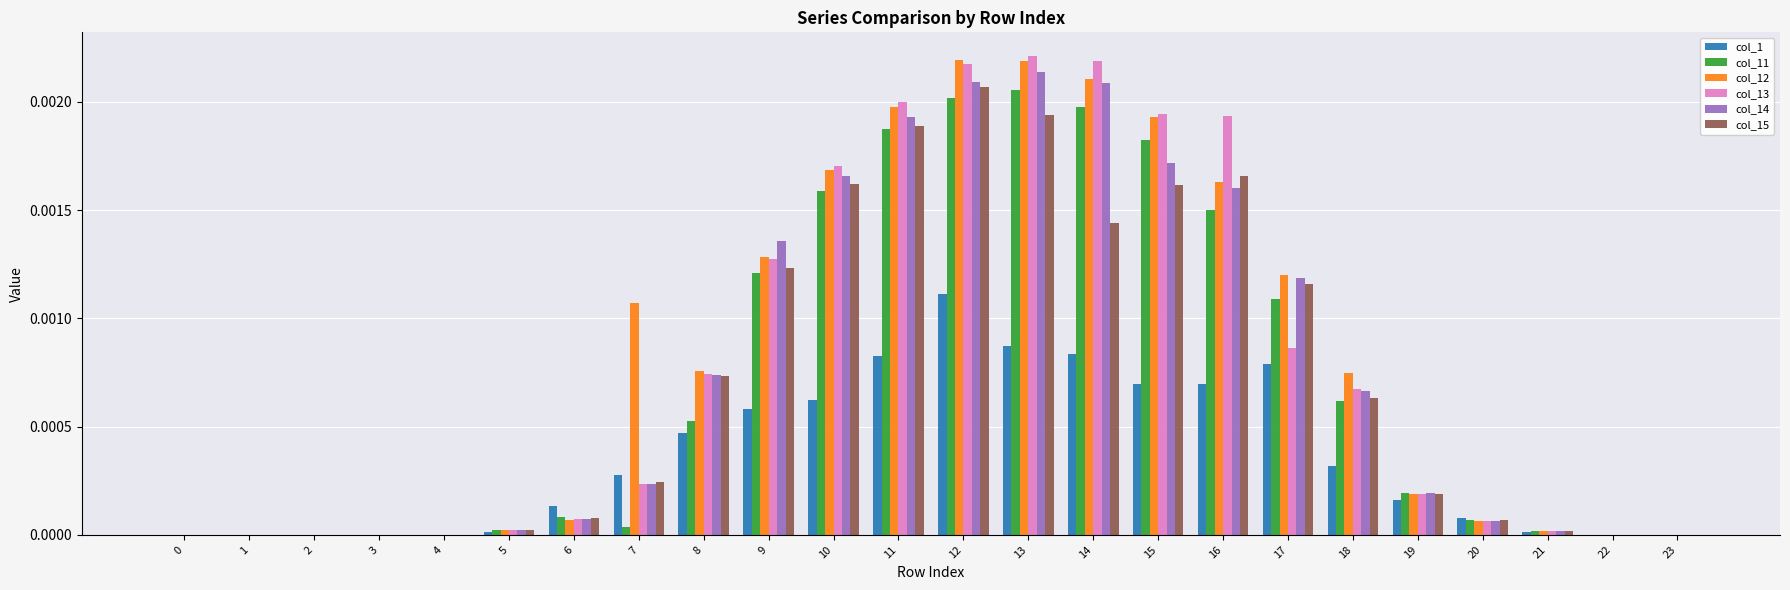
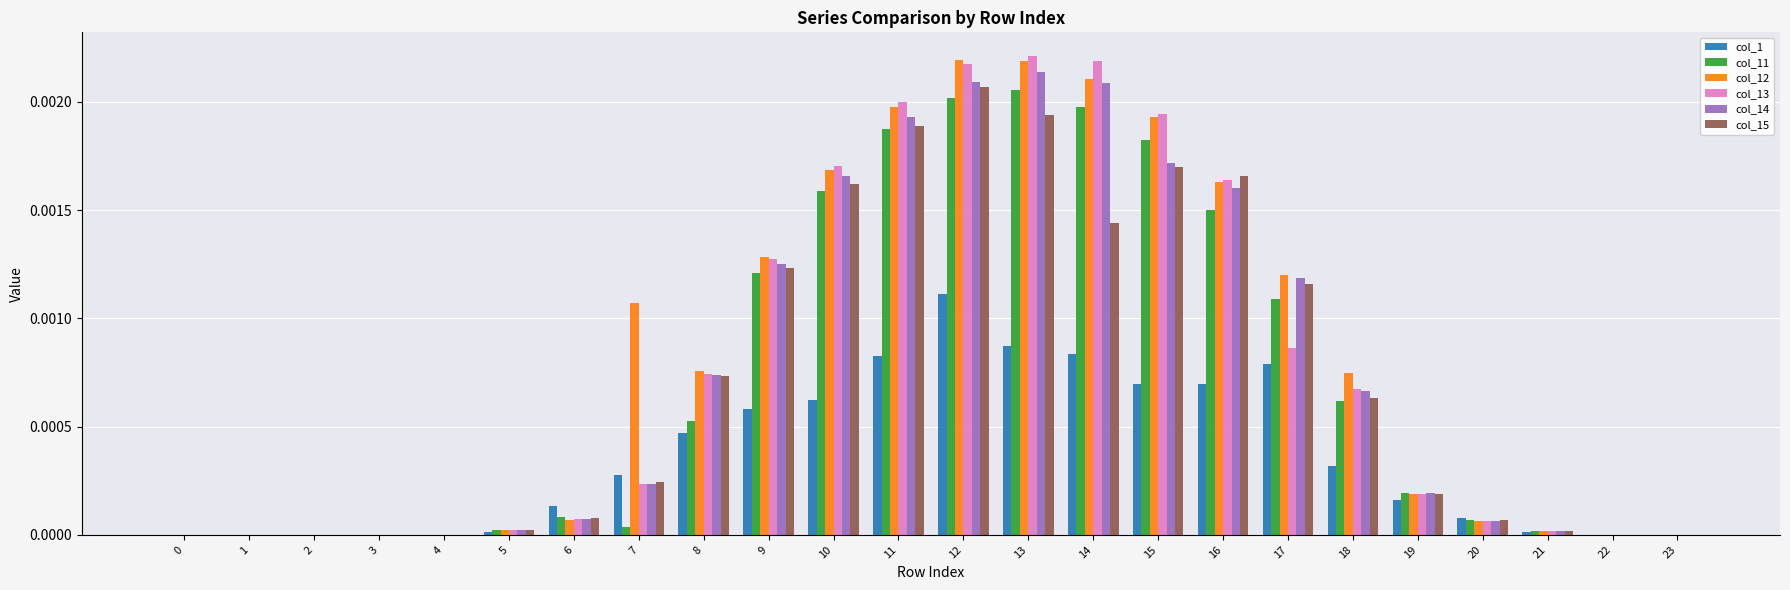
col_14, 9: 0.00136 -> 0.00125
col_15, 15: 0.00162 -> 0.00170
col_13, 16: 0.00193 -> 0.00164
